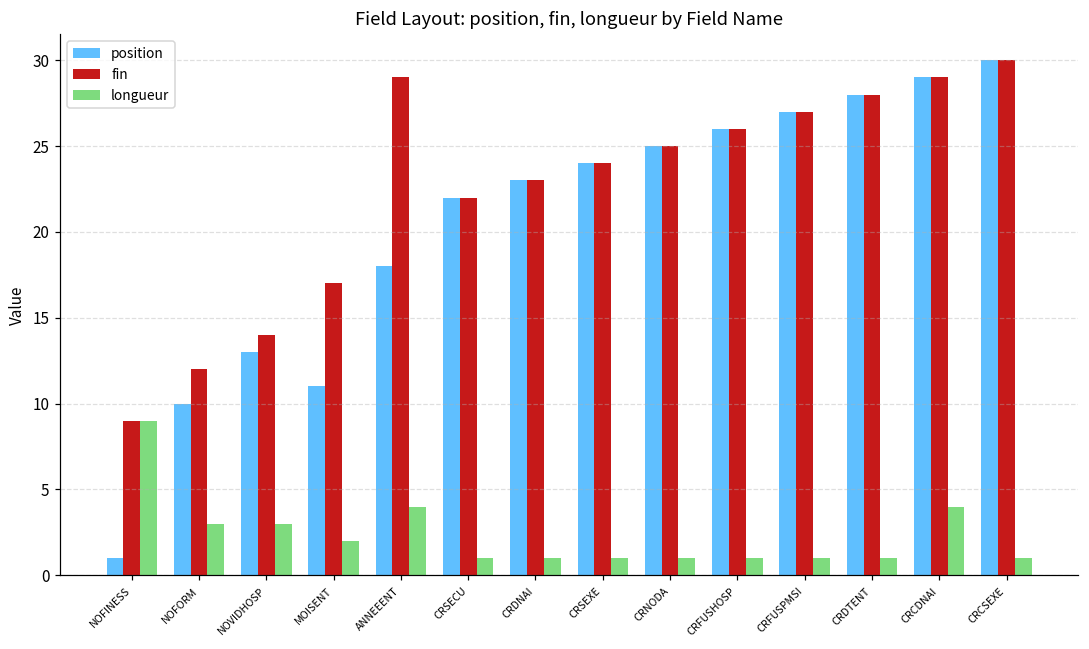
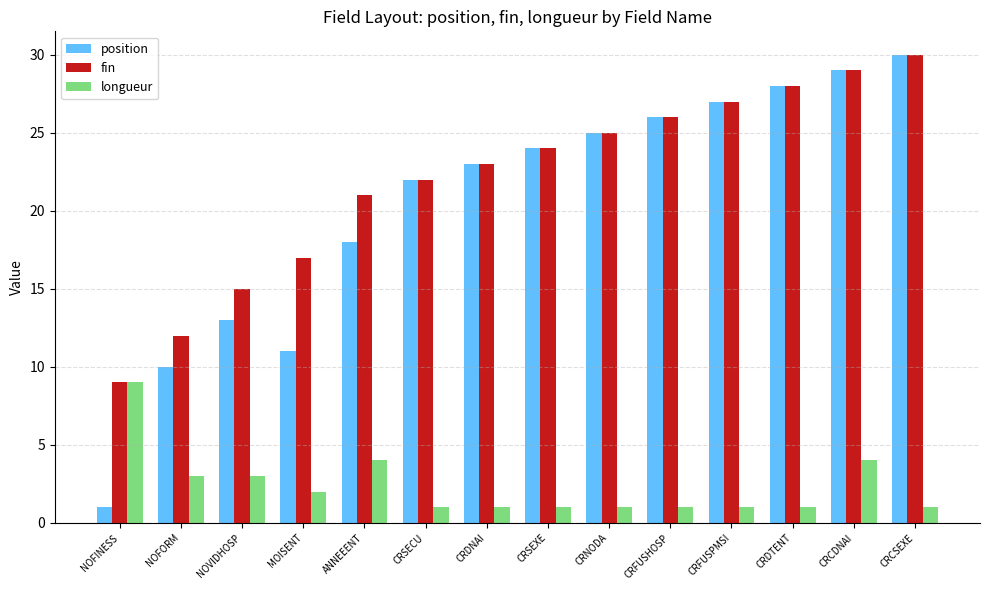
fin, NOVIDHOSP: 14 -> 15
fin, ANNEEENT: 29 -> 21
